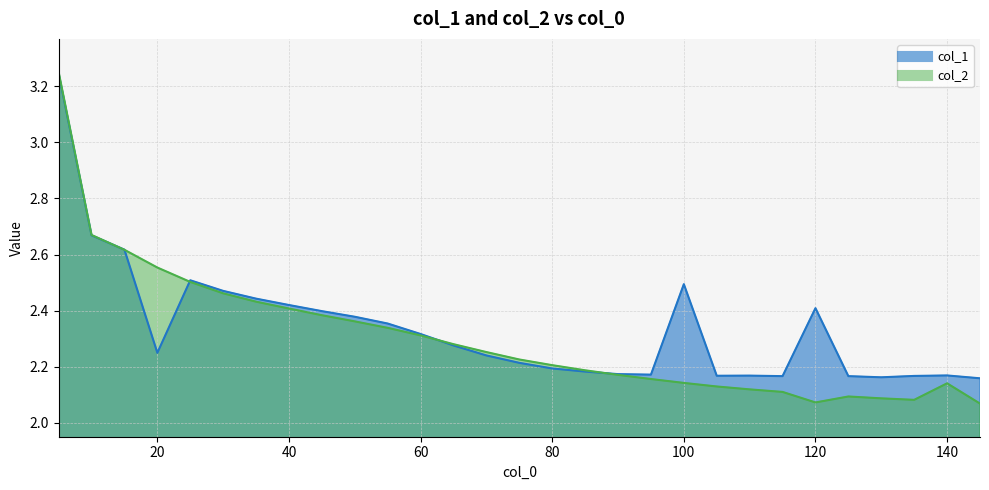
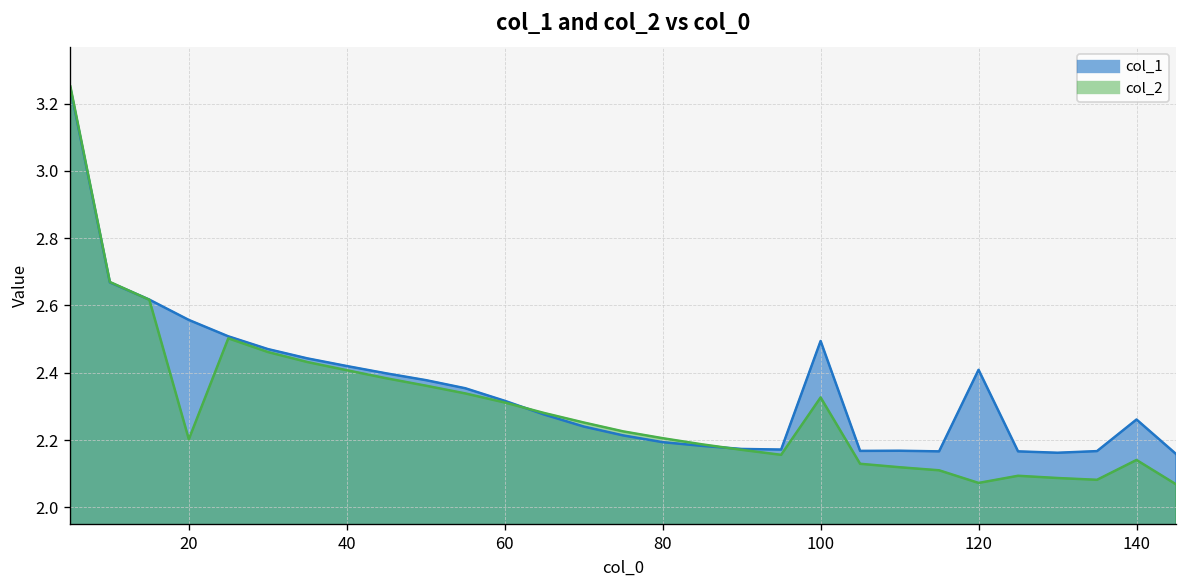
col_1, 20: 2.25 -> 2.56
col_2, 20: 2.55 -> 2.20
col_2, 100: 2.14 -> 2.33
col_1, 140: 2.17 -> 2.26
